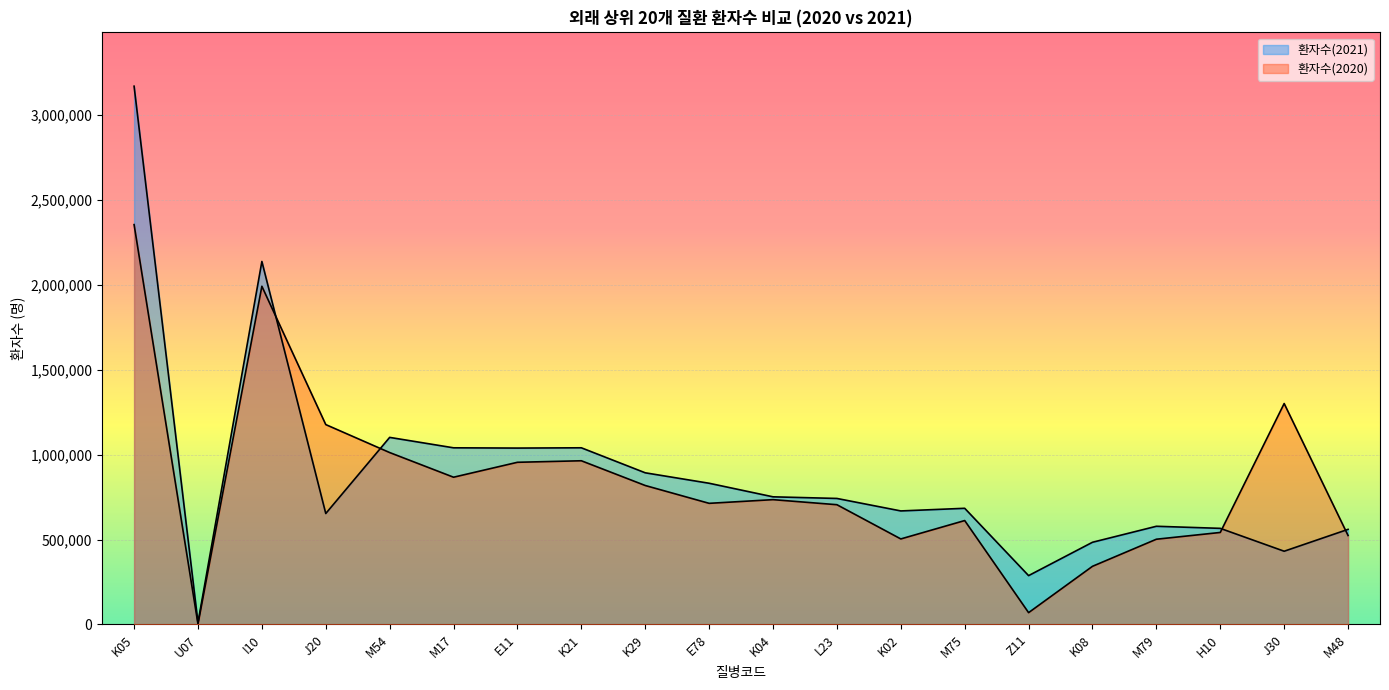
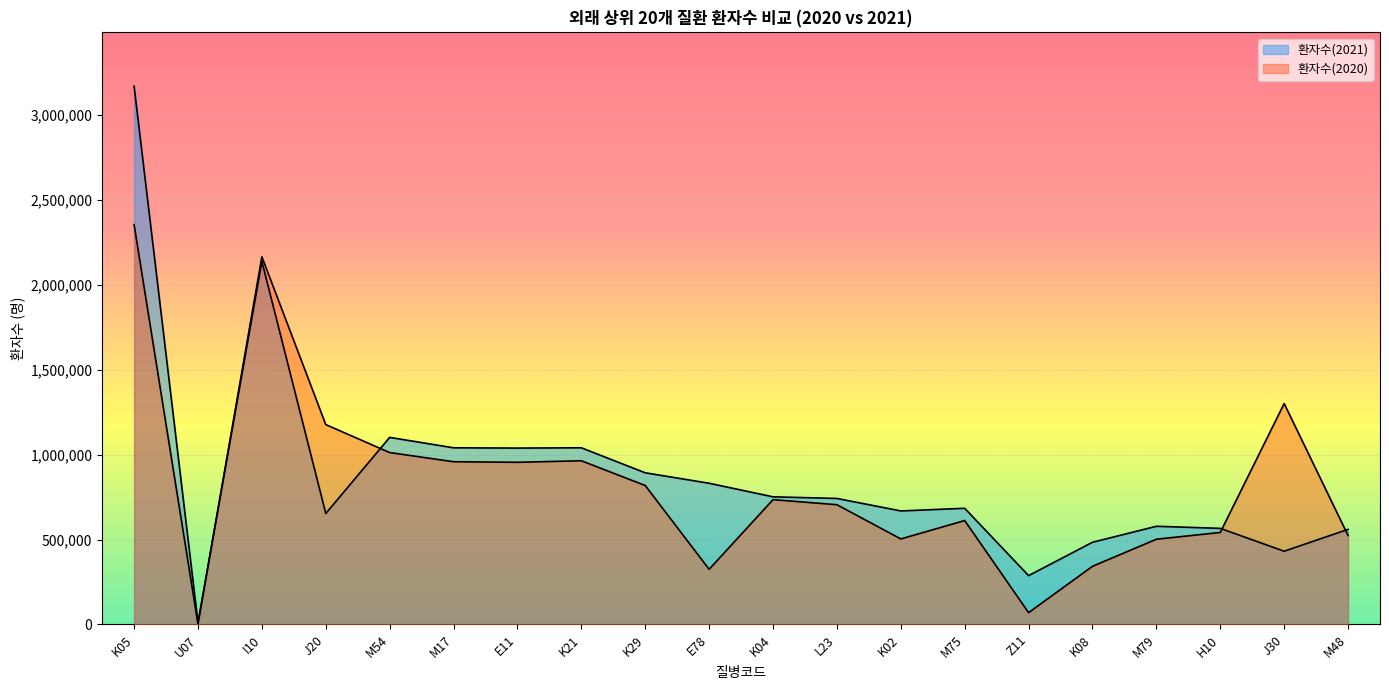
환자수(2020), I10: 1,990,000 -> 2,170,000
환자수(2020), M17: 870,000 -> 960,000
환자수(2020), E78: 710,000 -> 320,000
